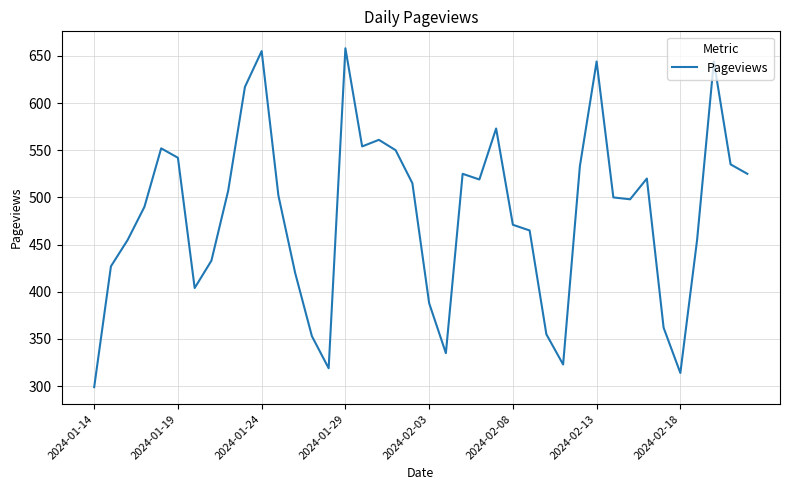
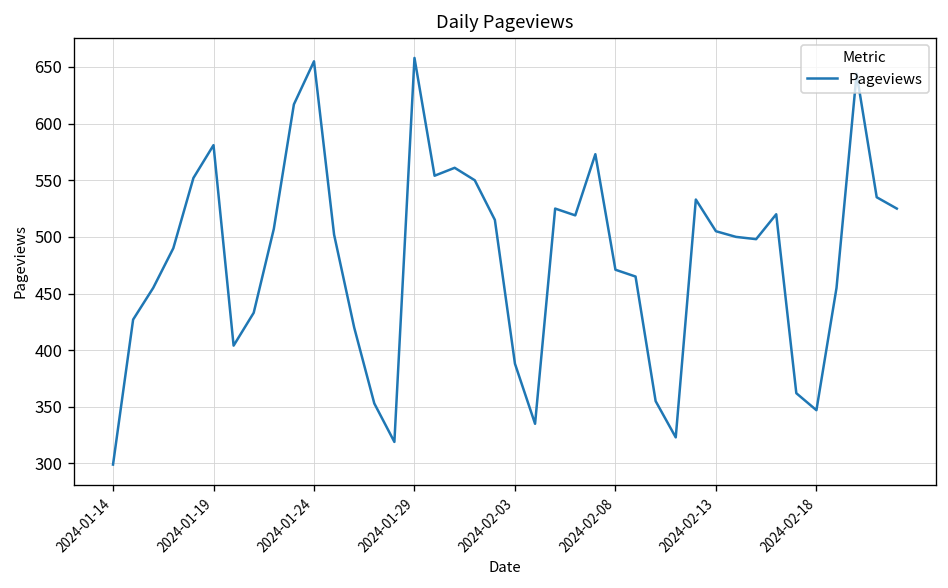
2024-01-19: 540 -> 580
2024-02-13: 640 -> 510
2024-02-18: 310 -> 350
